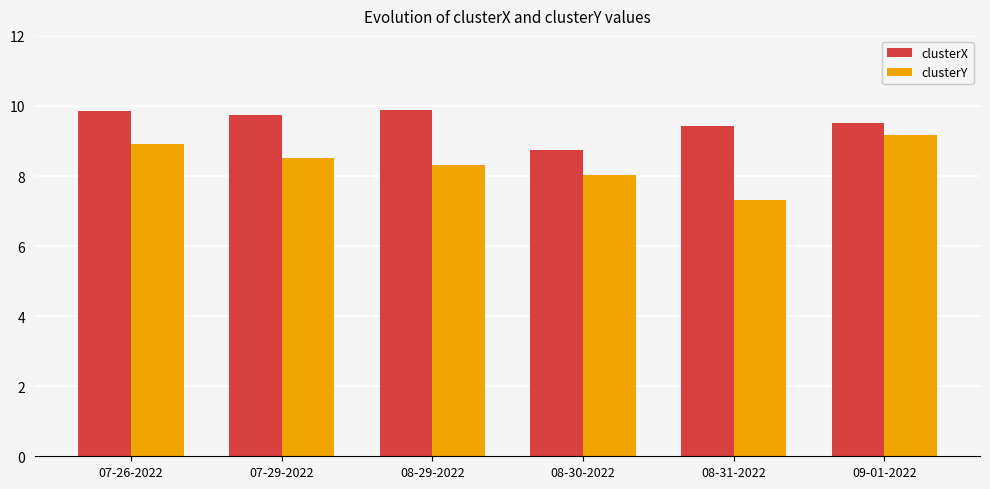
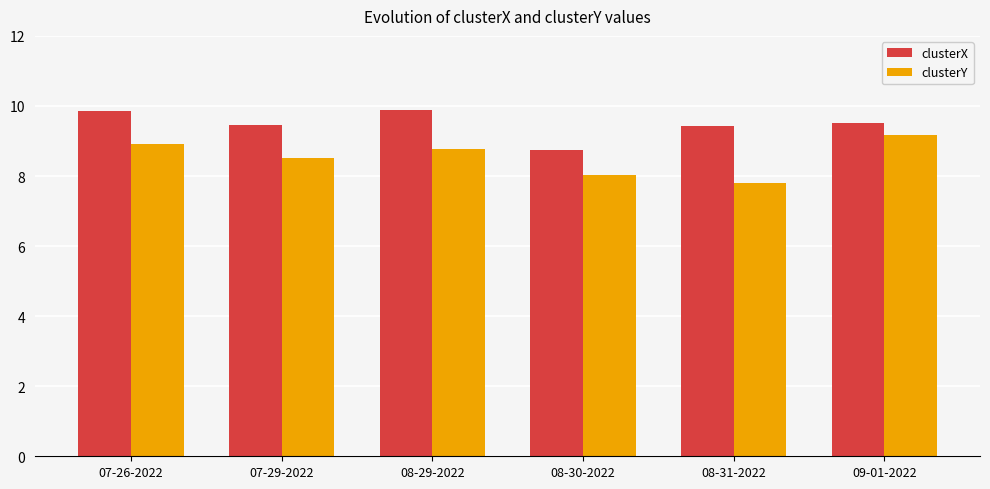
clusterX, 07-29-2022: 9.7 -> 9.5
clusterY, 08-29-2022: 8.3 -> 8.8
clusterY, 08-31-2022: 7.3 -> 7.8
